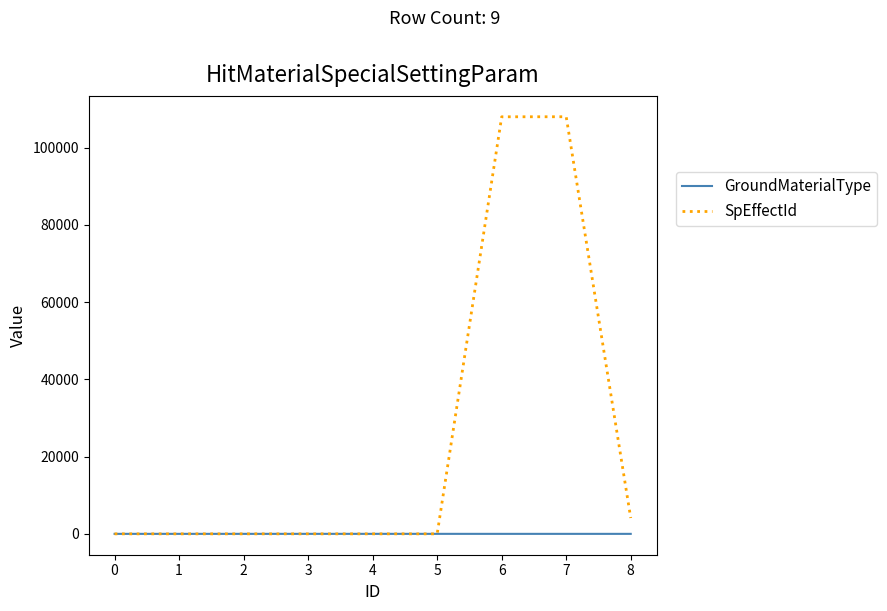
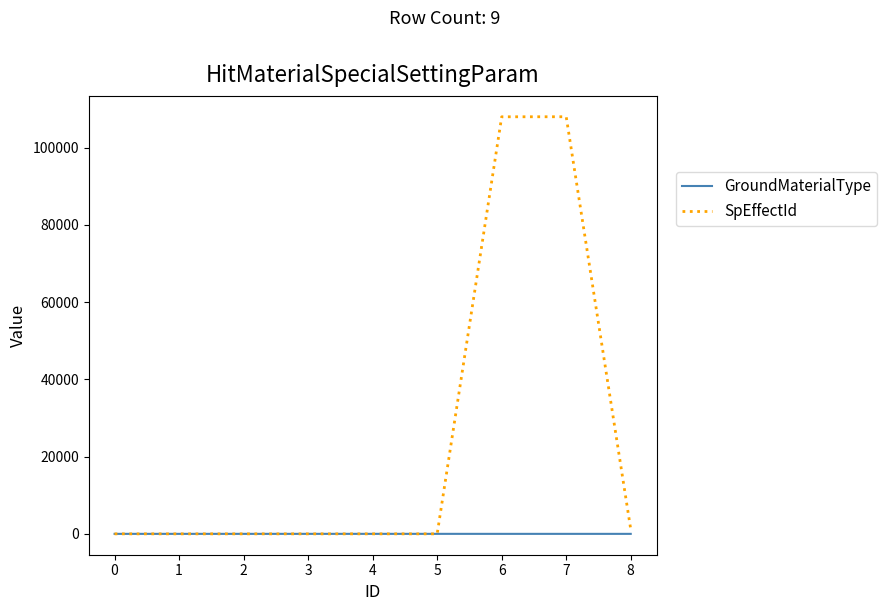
SpEffectId, 8: 4000 -> 1000
